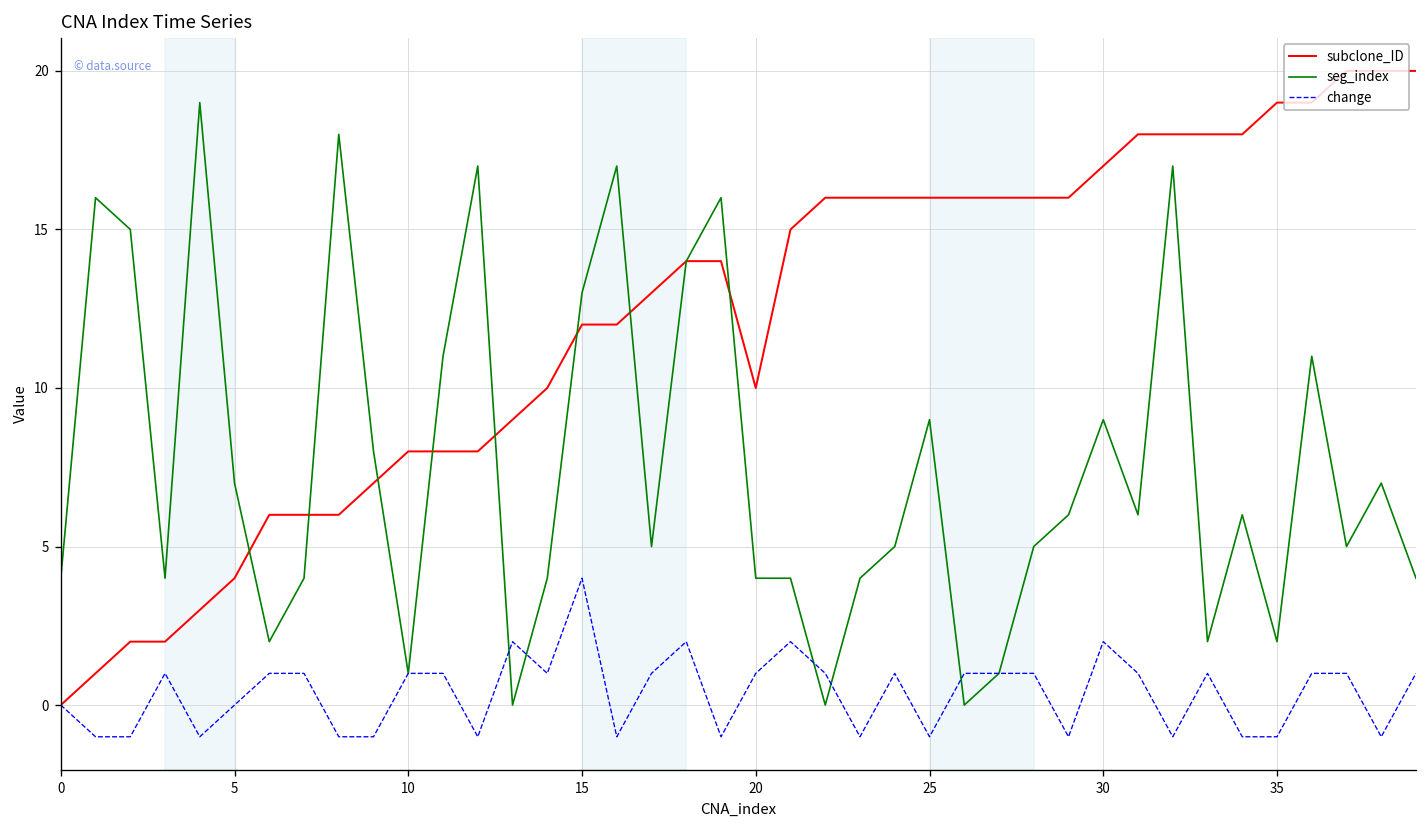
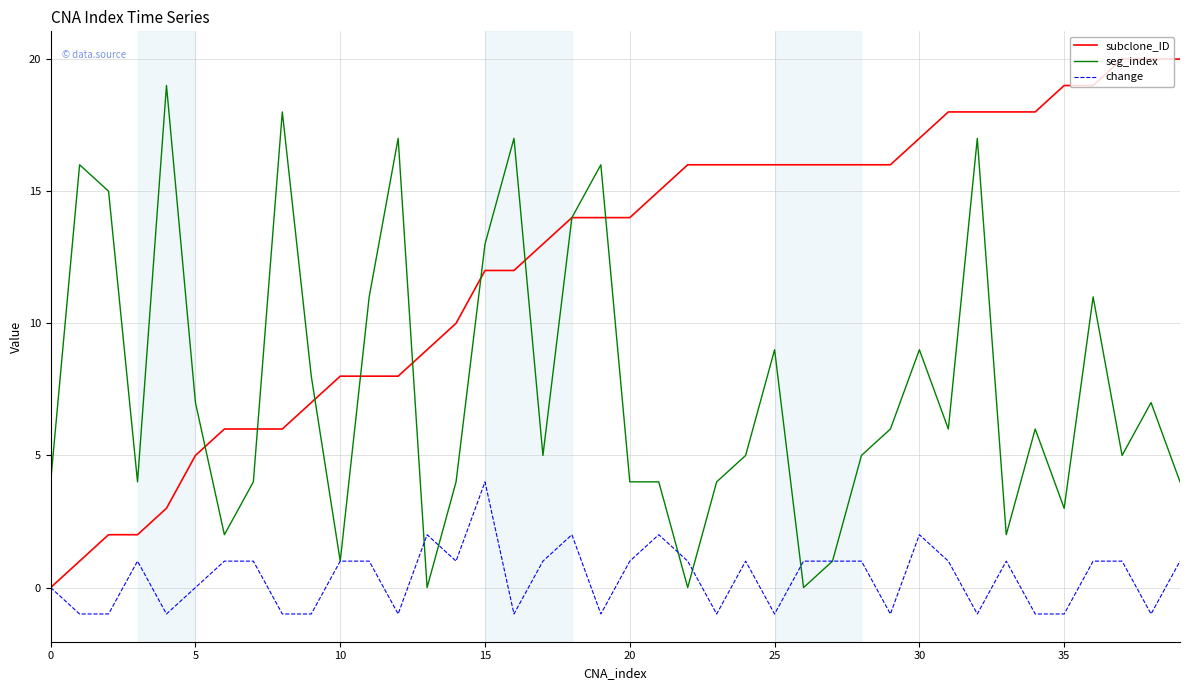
subclone_ID, 5: 4 -> 5
subclone_ID, 20: 10 -> 14
seg_index, 35: 2 -> 3
